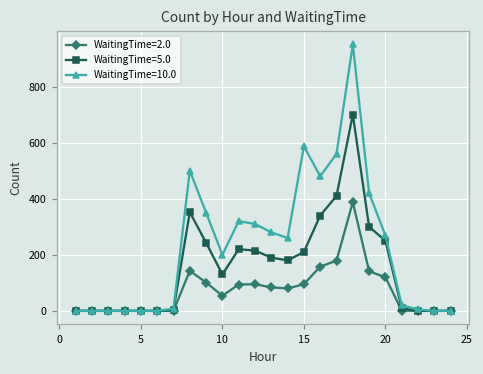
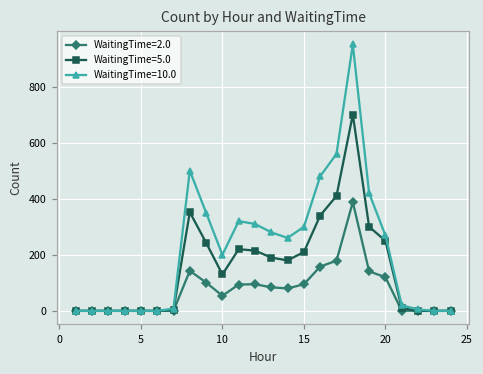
WaitingTime=10.0, 15: 590 -> 300
